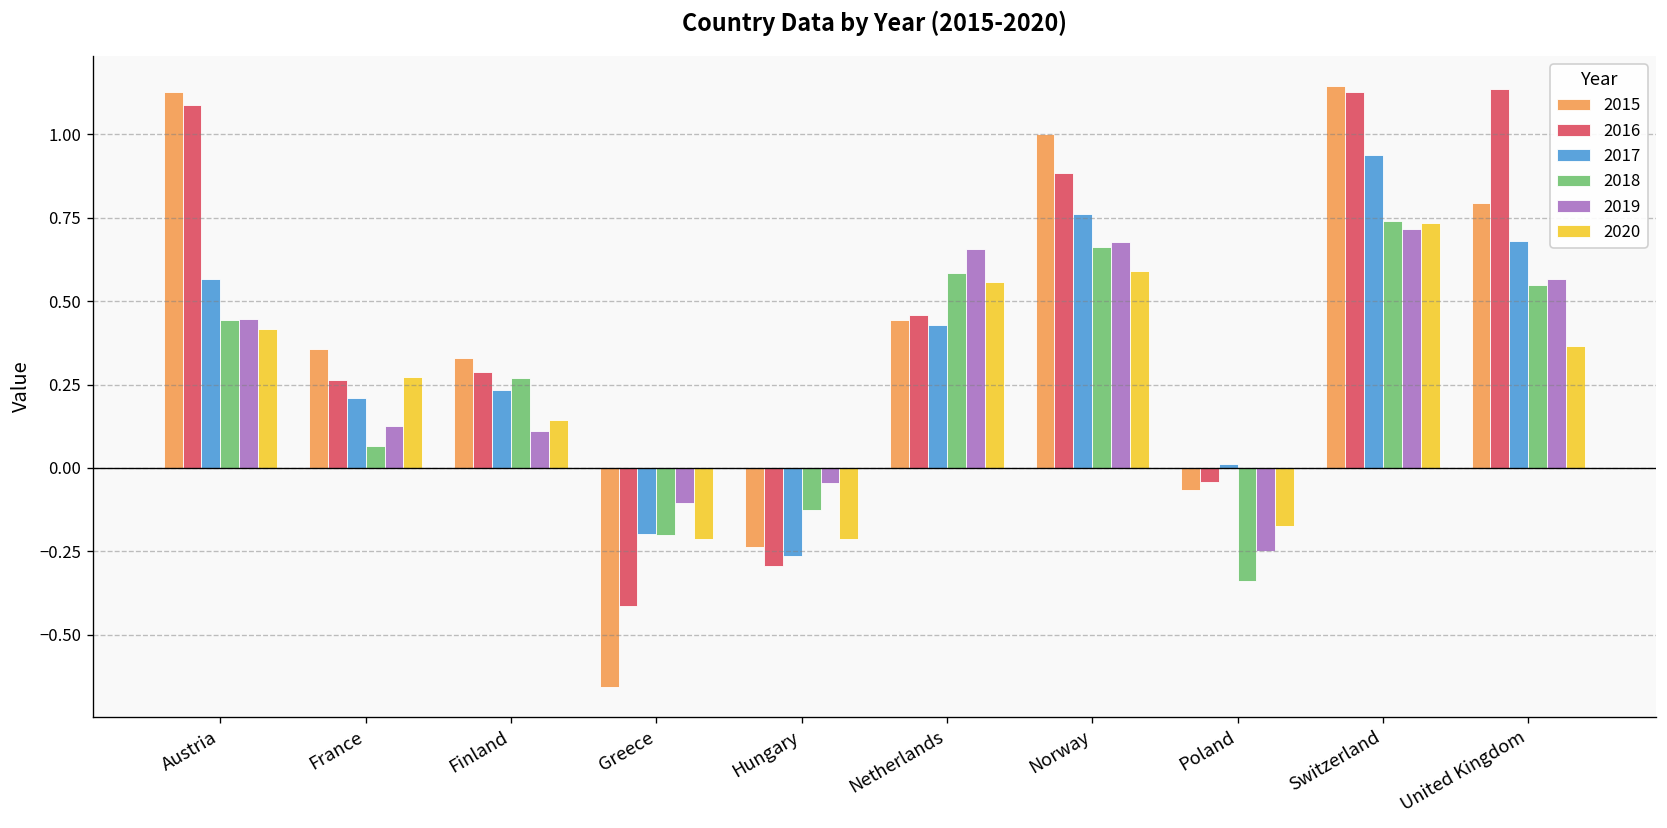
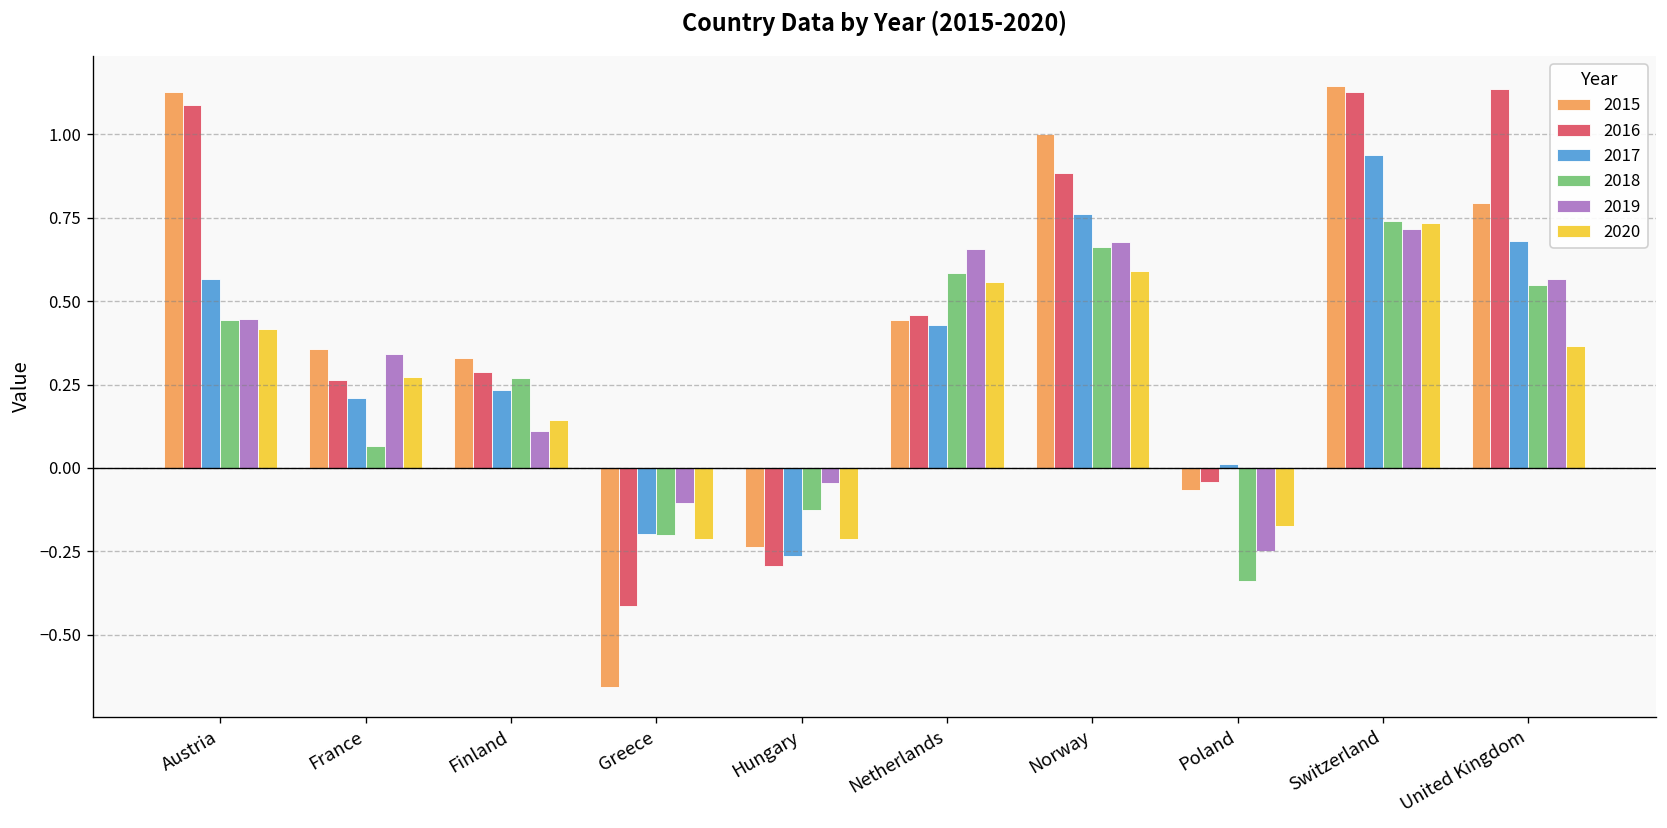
2019, France: 0.12 -> 0.34
